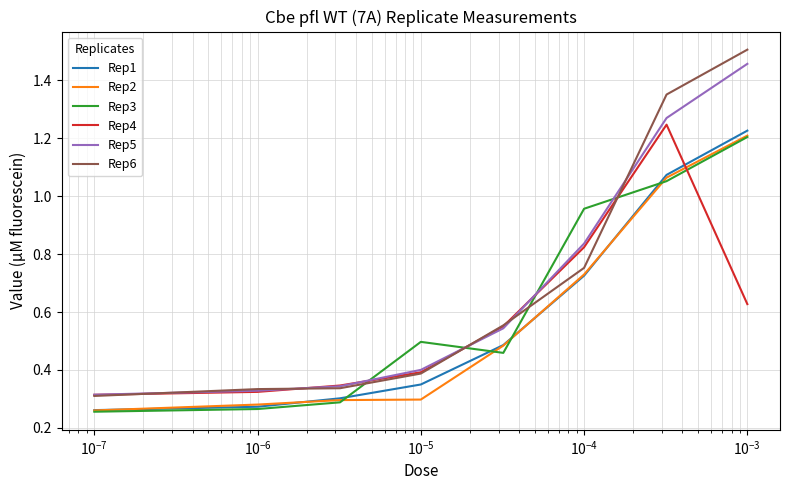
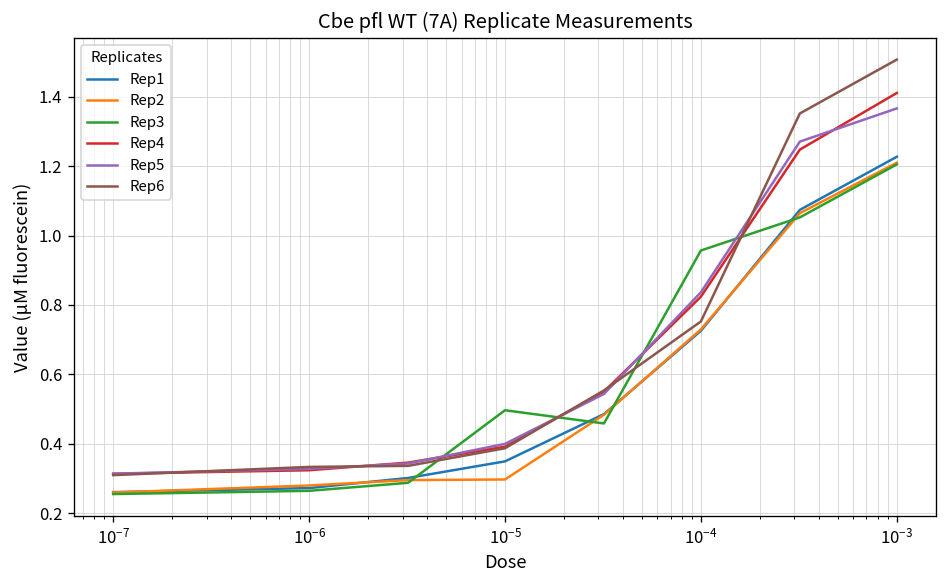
Rep4, 10^-3: 0.63 -> 1.41
Rep5, 10^-3: 1.46 -> 1.37
